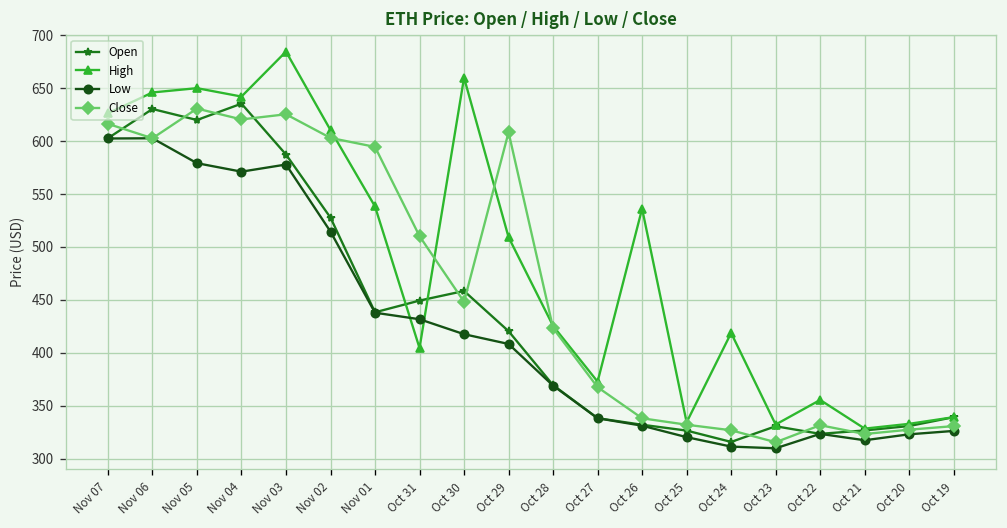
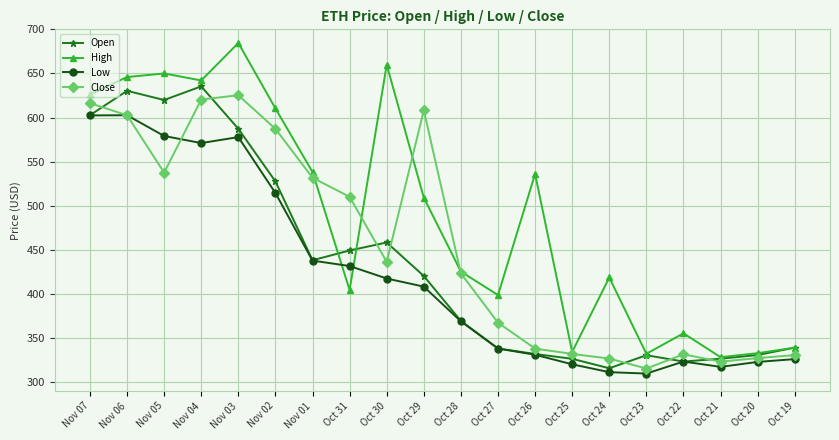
Close, Nov 05: 630 -> 540
Close, Nov 02: 600 -> 590
Close, Nov 01: 590 -> 530
Close, Oct 30: 450 -> 440
High, Oct 27: 370 -> 400
